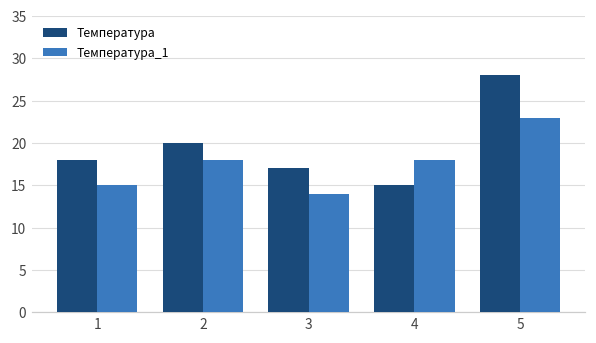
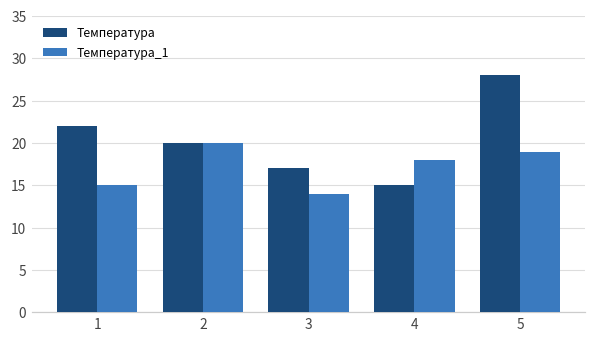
Температура, 1: 18 -> 22
Температура_1, 2: 18 -> 20
Температура_1, 5: 23 -> 19
